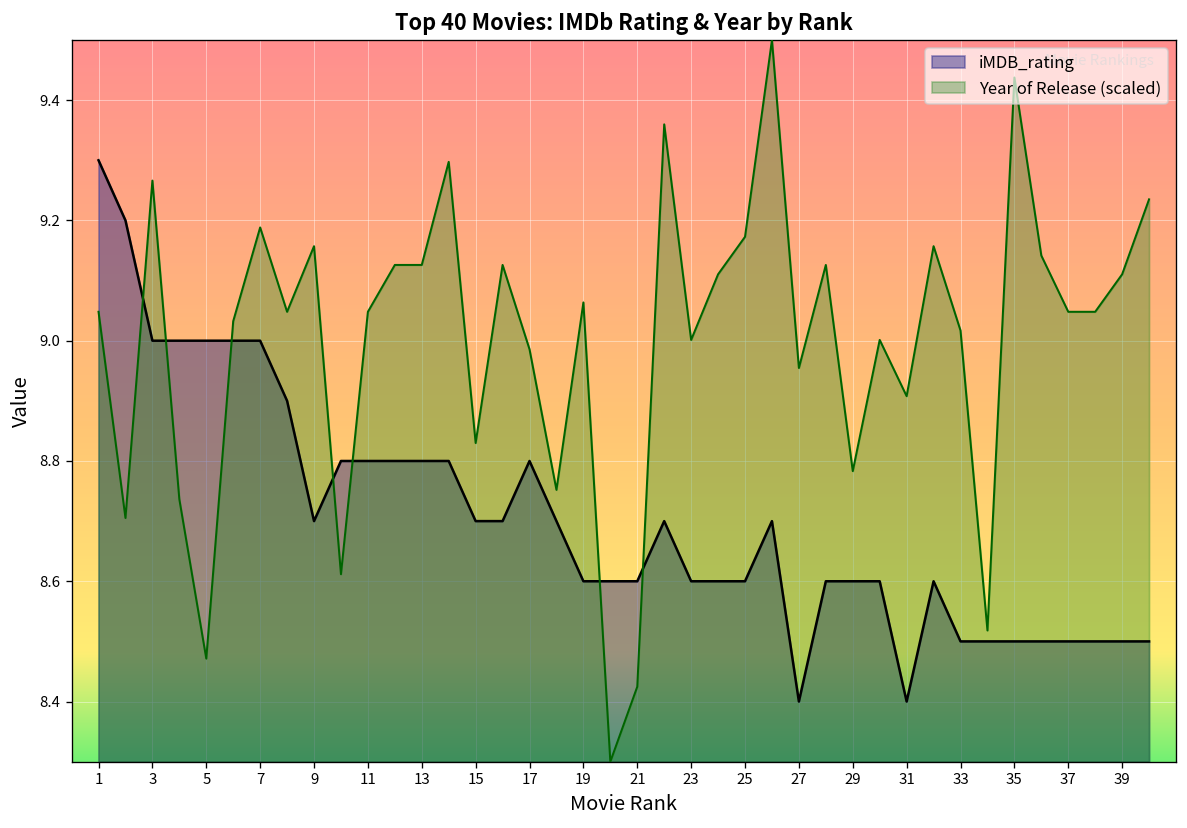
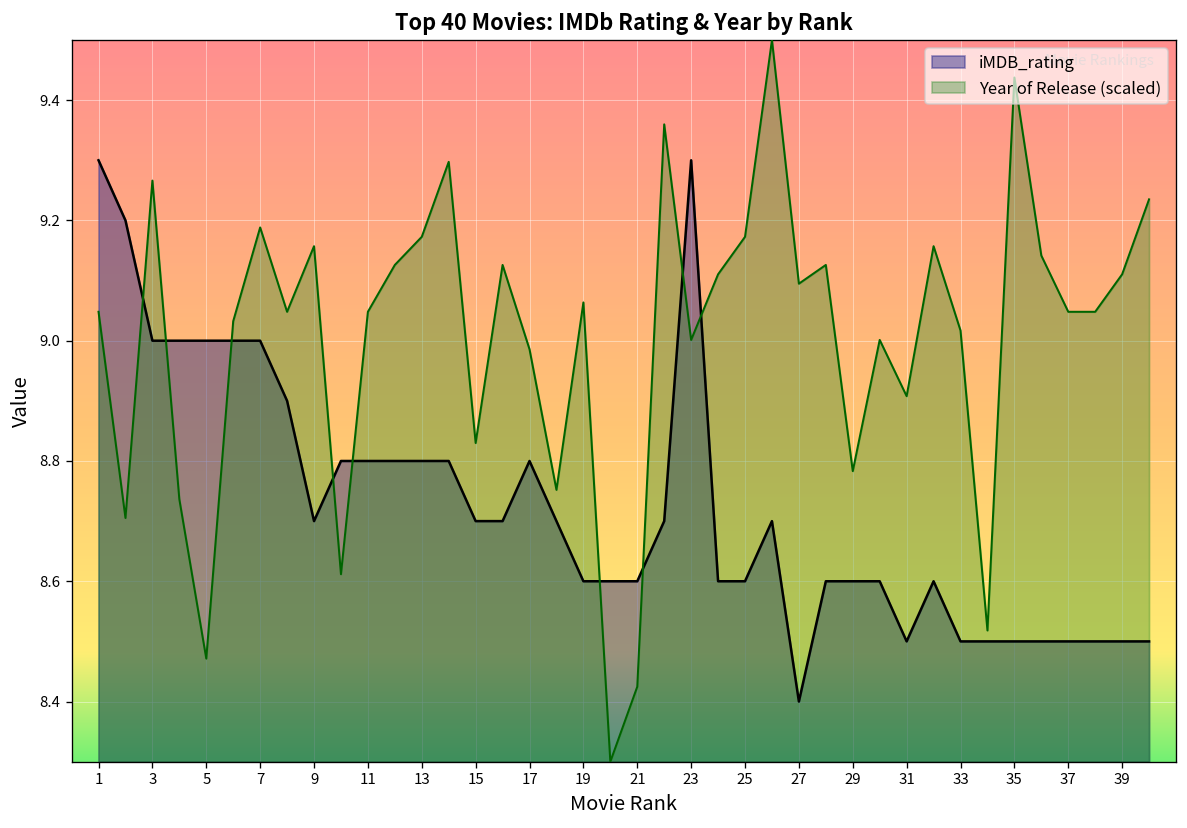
Year of Release (scaled), 13: 9.13 -> 9.17
iMDB_rating, 23: 8.6 -> 9.3
Year of Release (scaled), 27: 8.95 -> 9.09
iMDB_rating, 31: 8.4 -> 8.5
